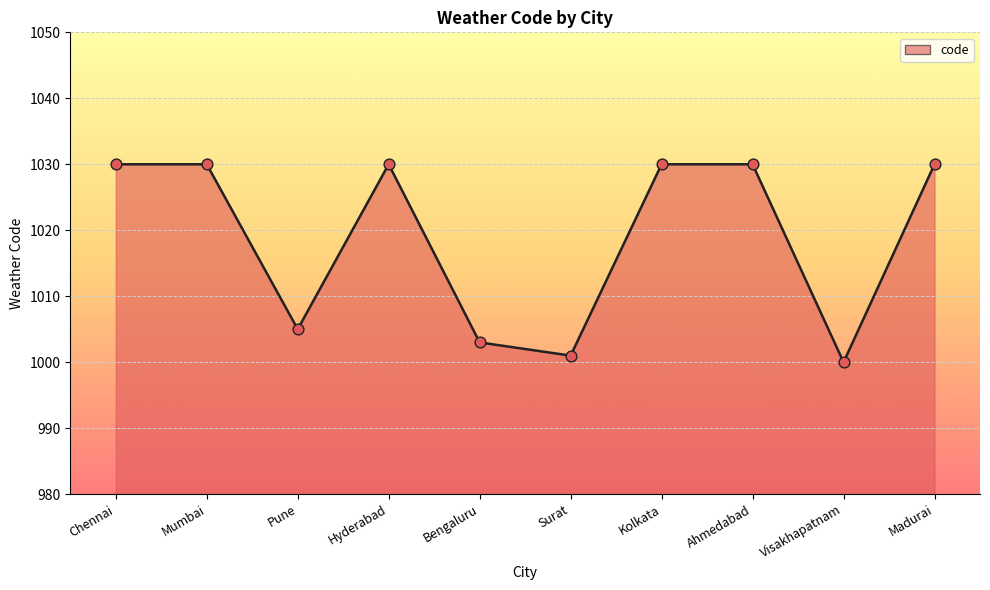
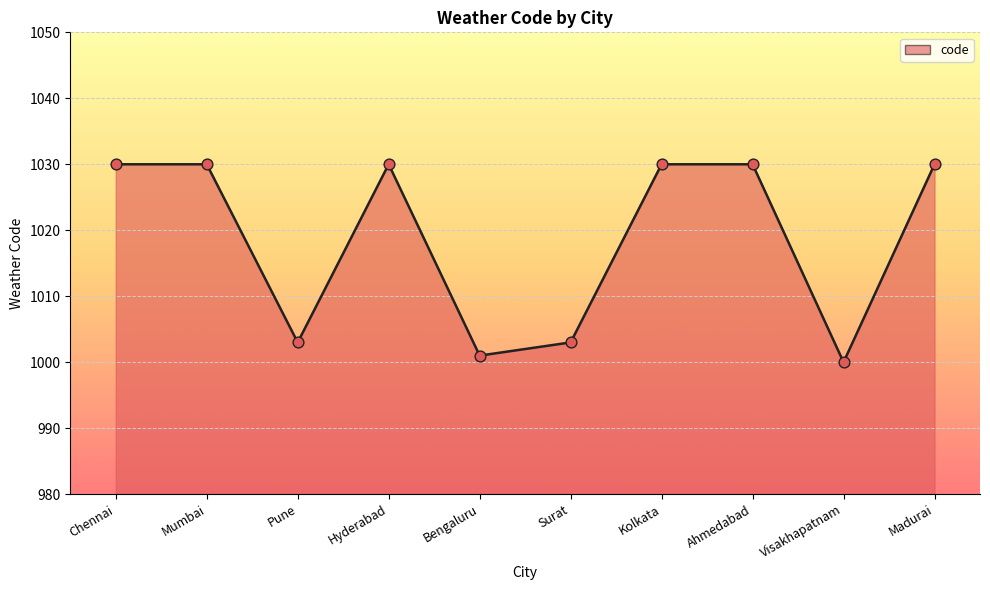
Pune: 1005 -> 1003
Bengaluru: 1003 -> 1001
Surat: 1001 -> 1003
